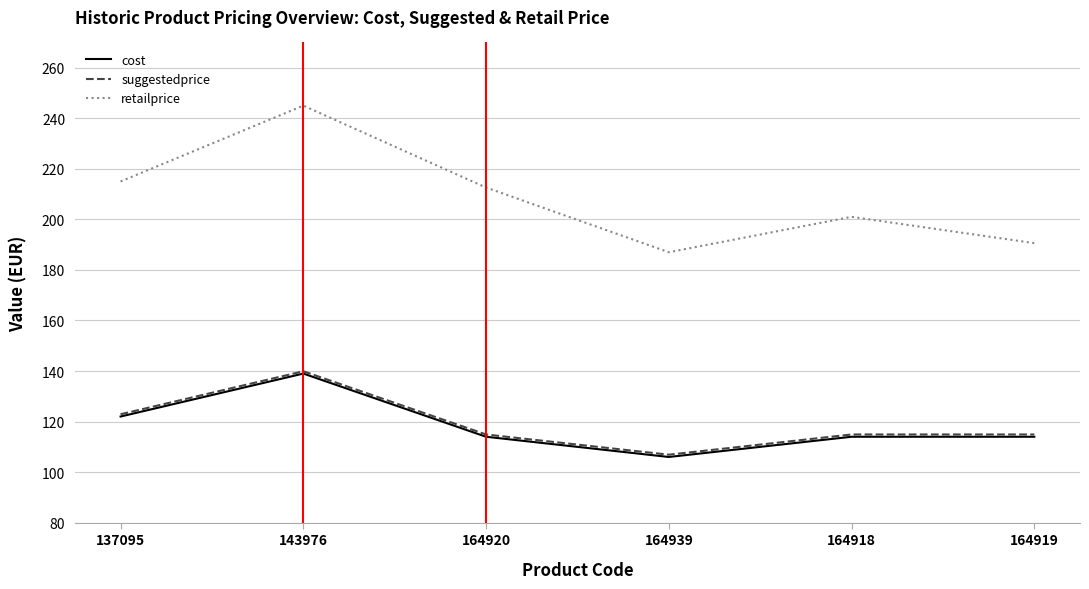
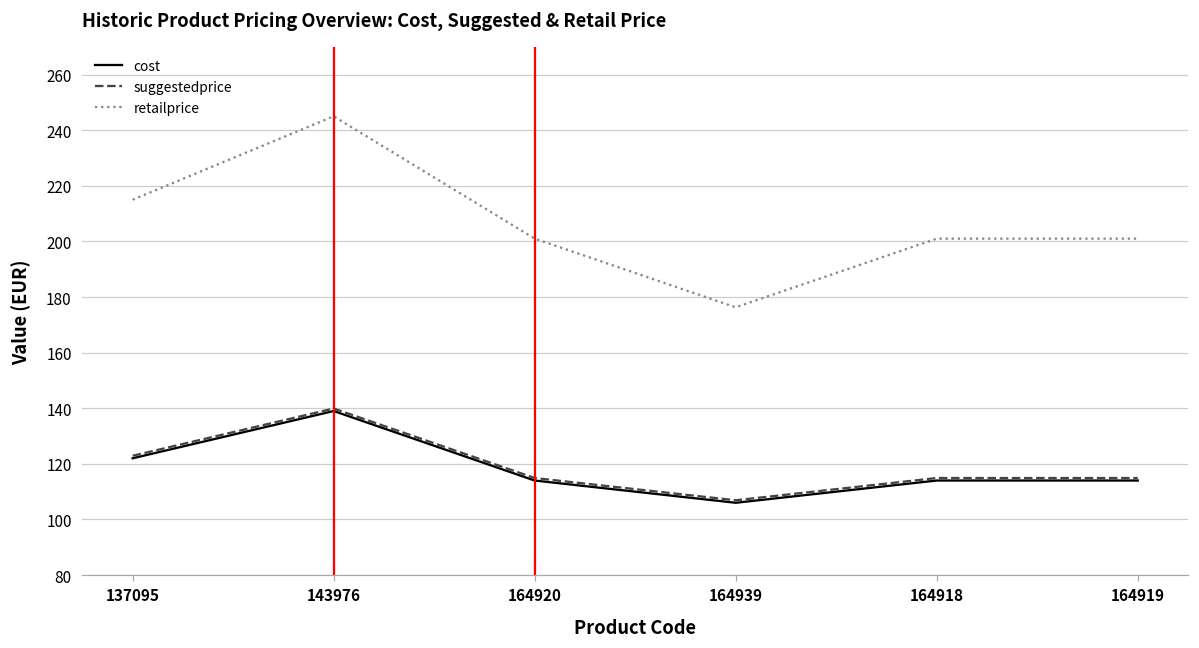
retailprice, 164920: 213 -> 201
retailprice, 164939: 187 -> 176
retailprice, 164919: 191 -> 201
